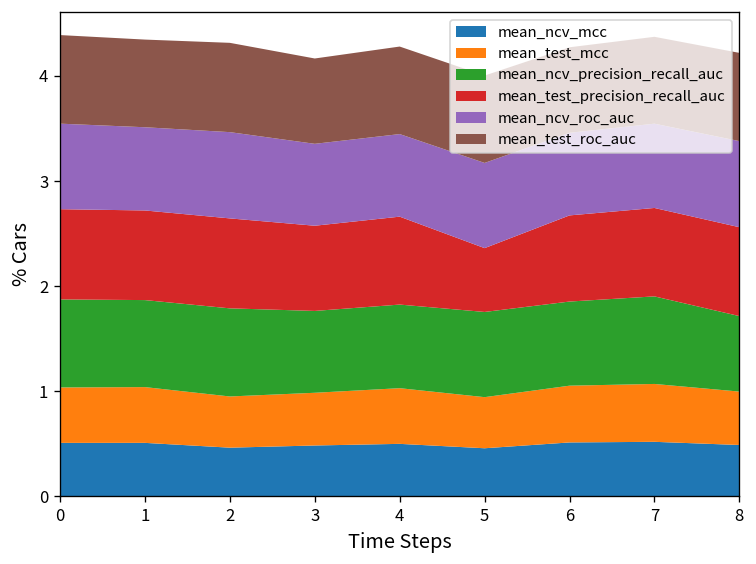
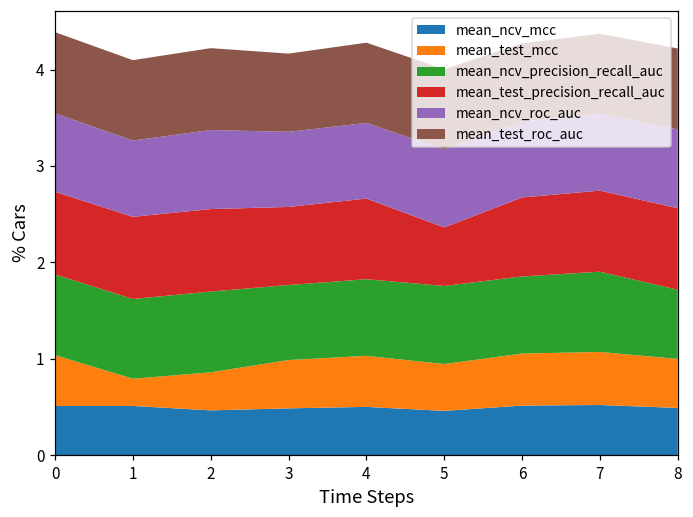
mean_test_mcc, 1: 0.5 -> 0.3
mean_test_mcc, 2: 0.5 -> 0.4
